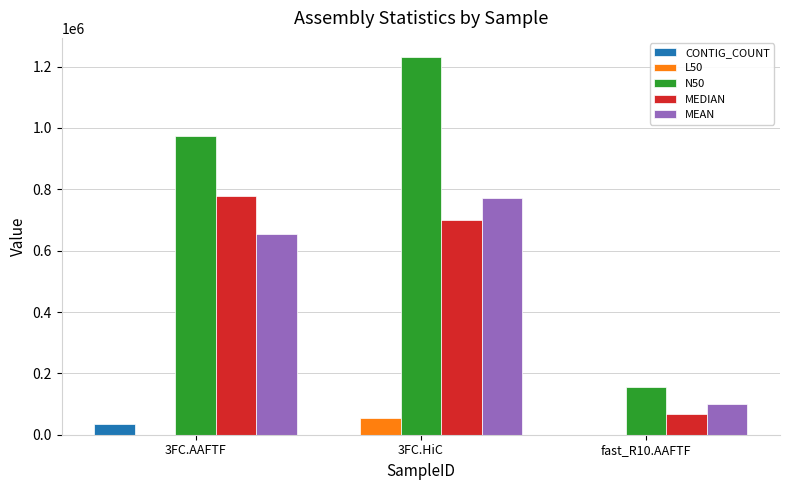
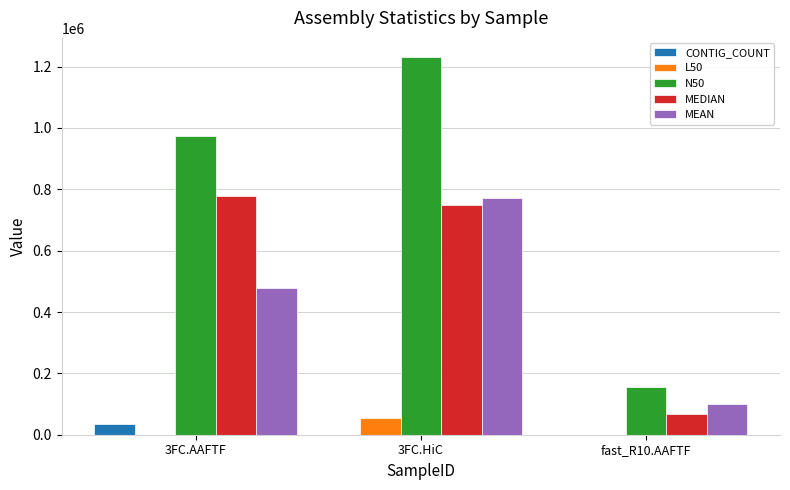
MEAN, 3FC.AAFTF: 650000 -> 480000
MEDIAN, 3FC.HiC: 700000 -> 750000
